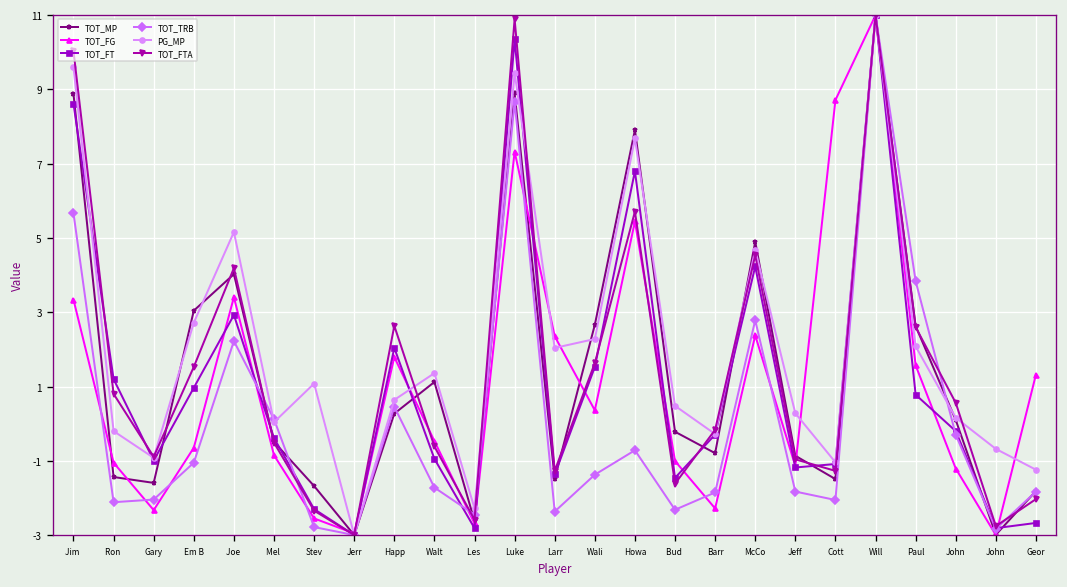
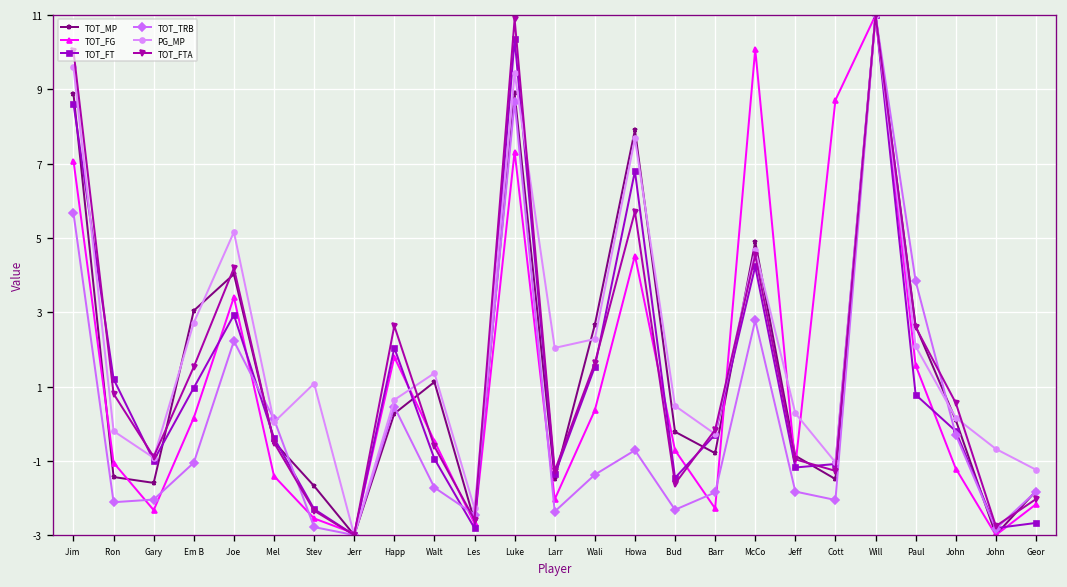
TOT_FG, Jim: 3.3 -> 7.1
TOT_FG, Em B: -0.6 -> 0.2
TOT_FG, Mel: -0.8 -> -1.4
TOT_FG, Larr: 2.4 -> -2.0
TOT_FG, Howa: 5.4 -> 4.5
TOT_FG, Bud: -1.0 -> -0.7
TOT_FG, McCo: 2.4 -> 10.1
TOT_FG, Geor: 1.3 -> -2.2
